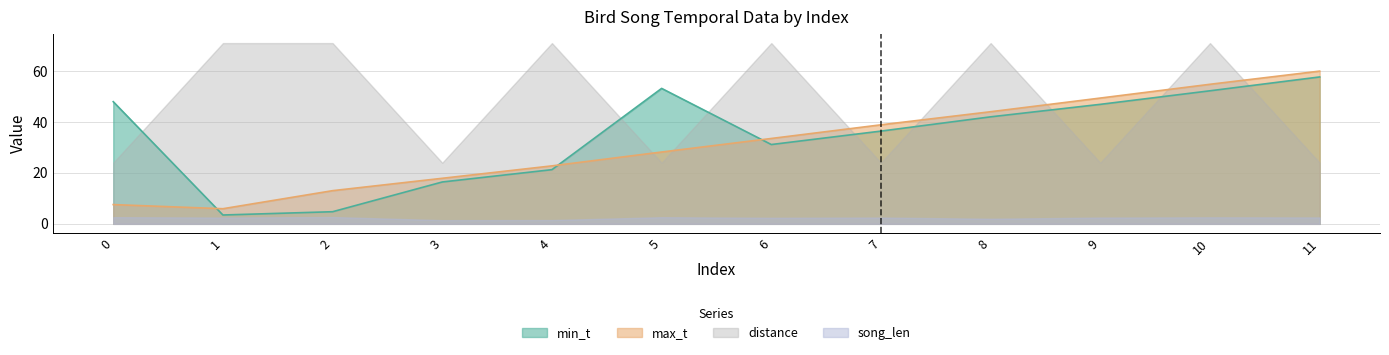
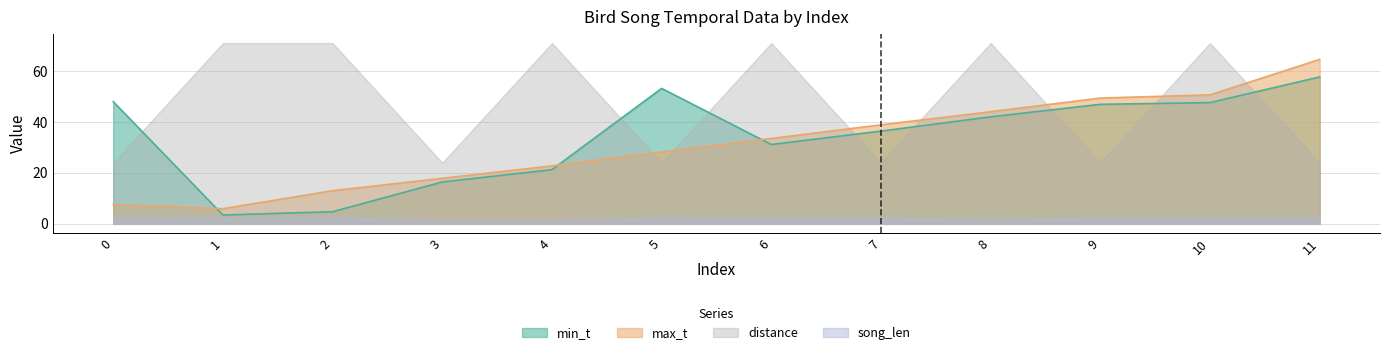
min_t, 10: 52 -> 48
max_t, 10: 55 -> 51
max_t, 11: 60 -> 65
